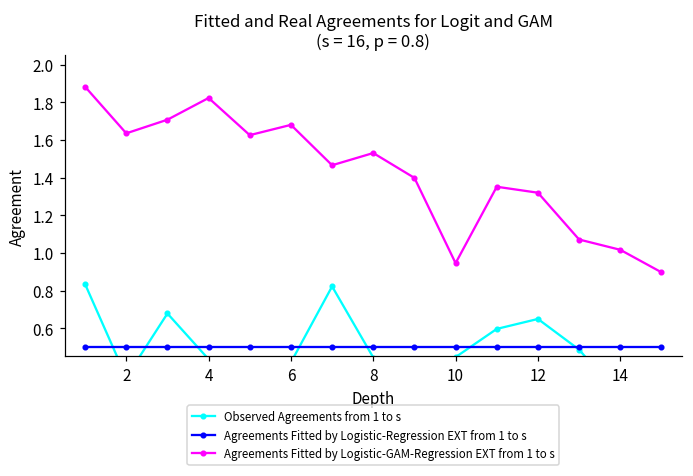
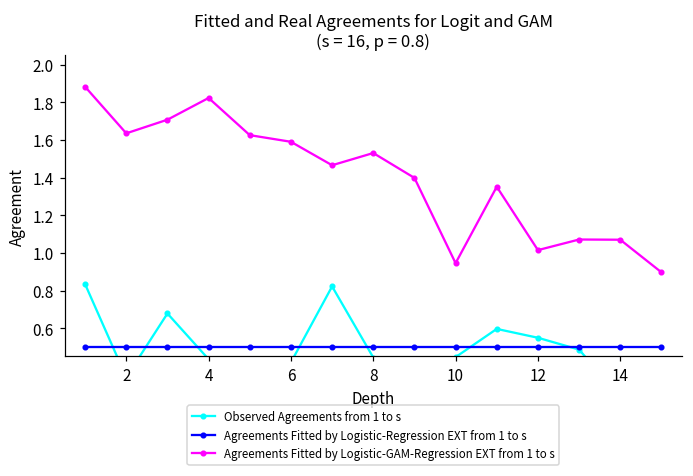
Agreements Fitted by Logistic-GAM-Regression EXT from 1 to s, 6: 1.68 -> 1.59
Observed Agreements from 1 to s, 12: 0.65 -> 0.55
Agreements Fitted by Logistic-GAM-Regression EXT from 1 to s, 12: 1.32 -> 1.02
Agreements Fitted by Logistic-GAM-Regression EXT from 1 to s, 14: 1.02 -> 1.07
